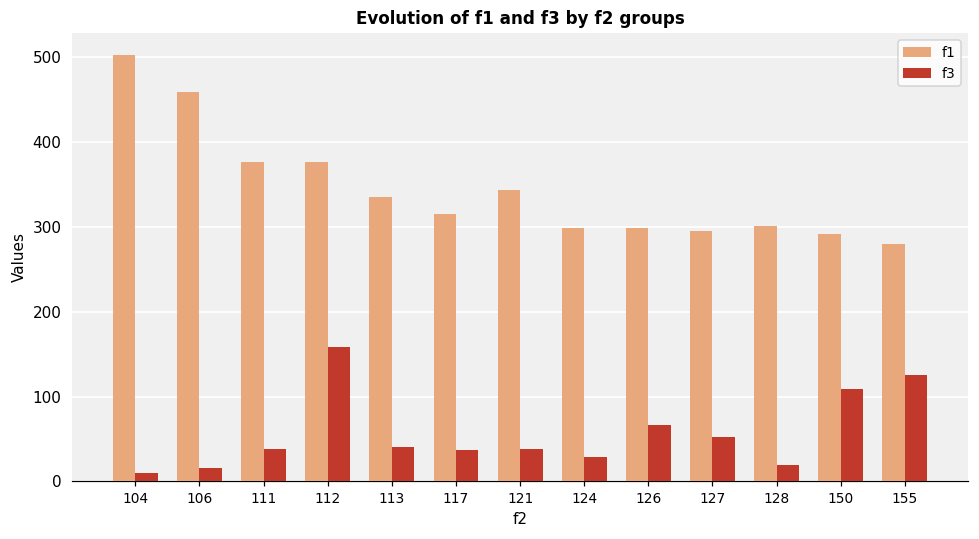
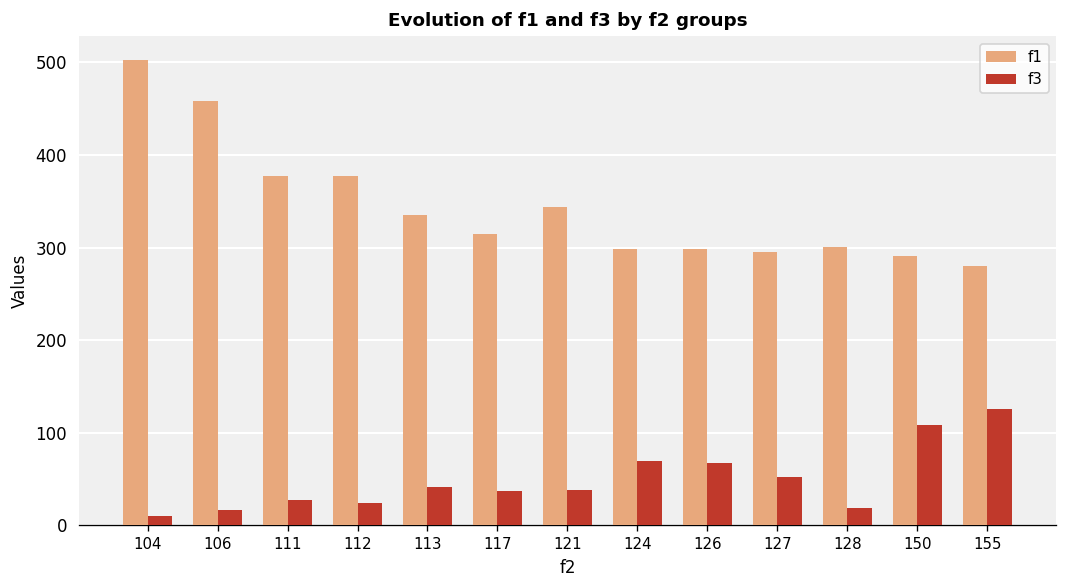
f3, 111: 40 -> 30
f3, 112: 160 -> 20
f3, 124: 30 -> 70
